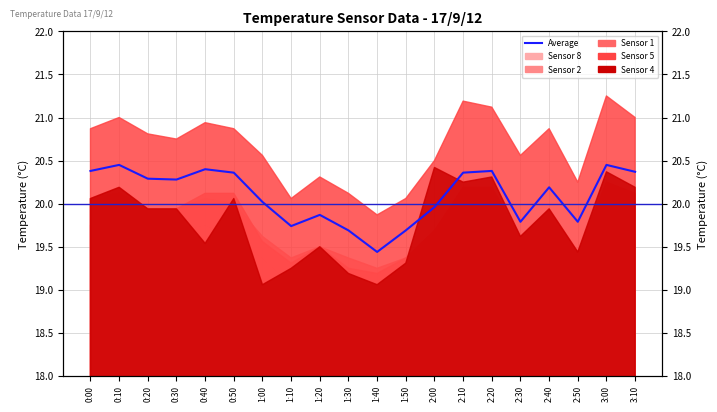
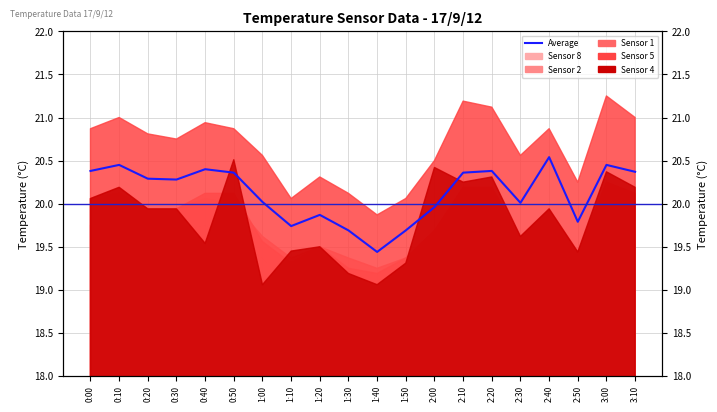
Sensor 4, 0:50: 20.1 -> 20.5
Sensor 4, 1:10: 19.3 -> 19.5
Average, 2:30: 19.8 -> 20.0
Average, 2:40: 20.2 -> 20.5
